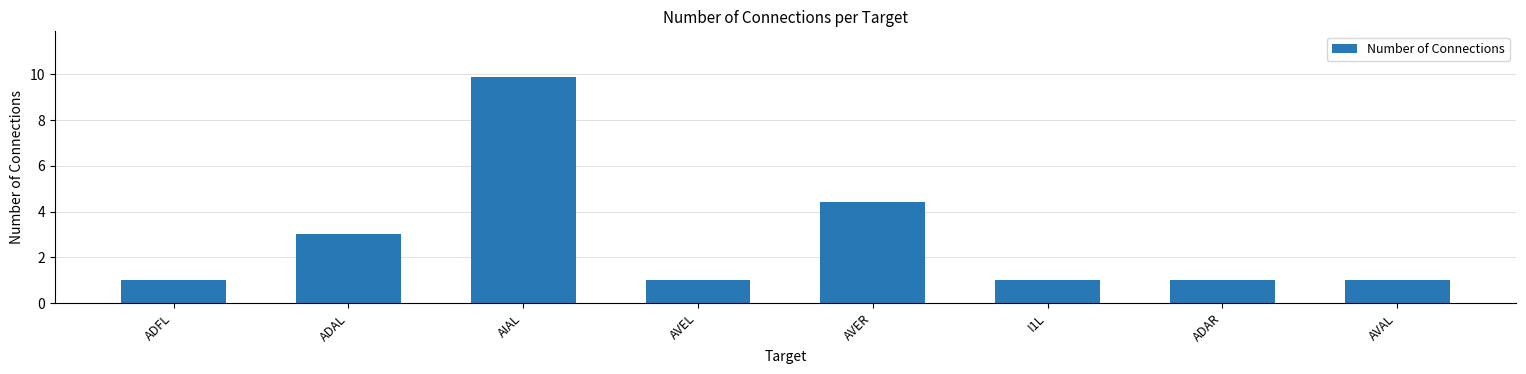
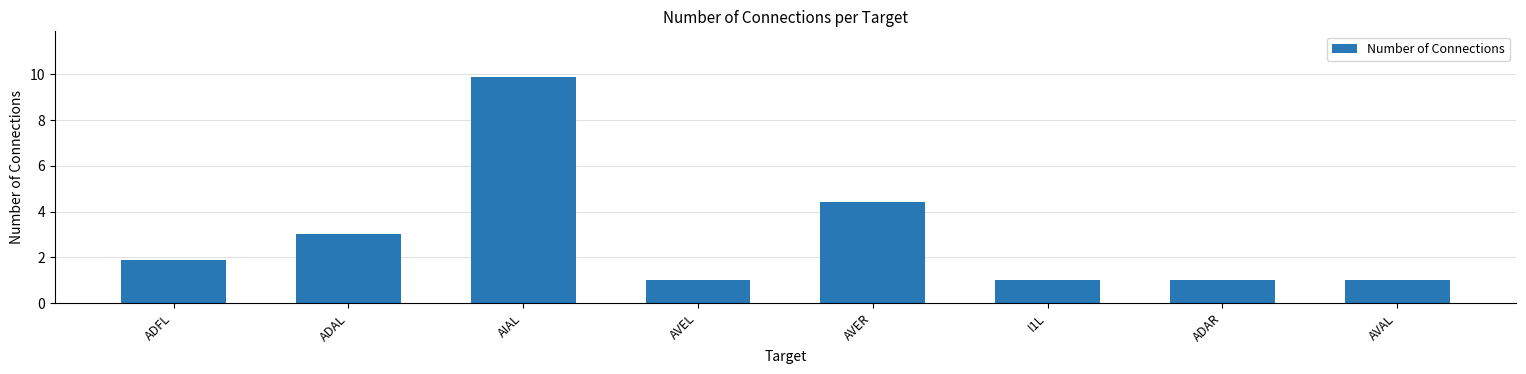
ADFL: 1.0 -> 1.9
